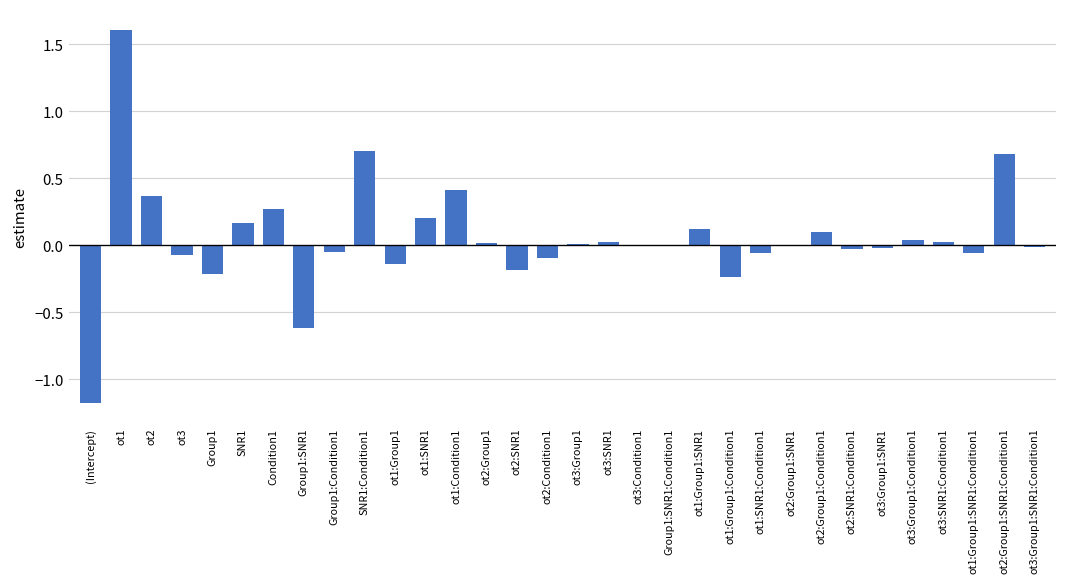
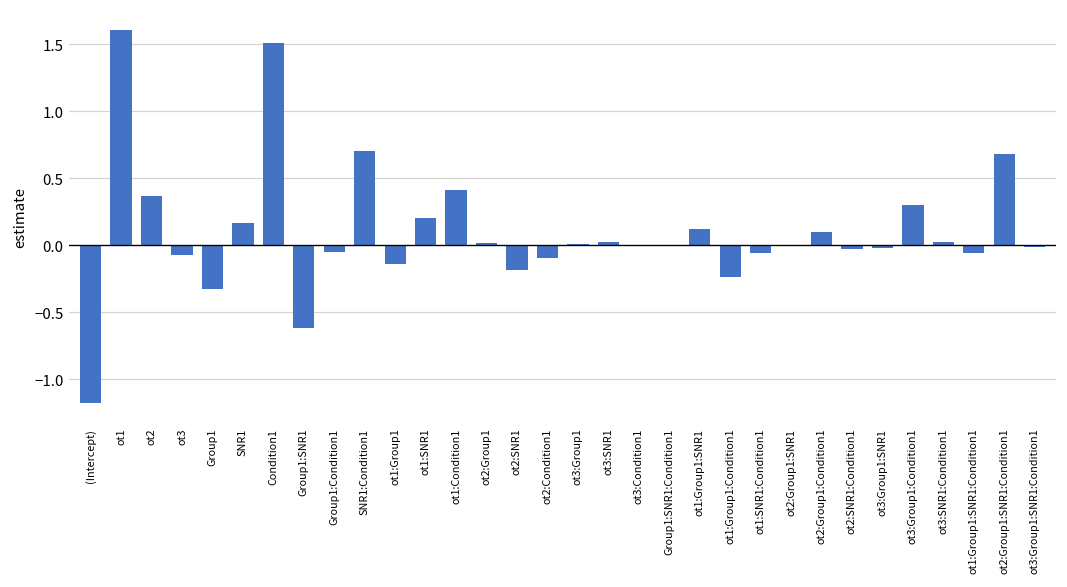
Group1: -0.21 -> -0.32
Condition1: 0.27 -> 1.51
ot3:Group1:Condition1: 0.04 -> 0.30
